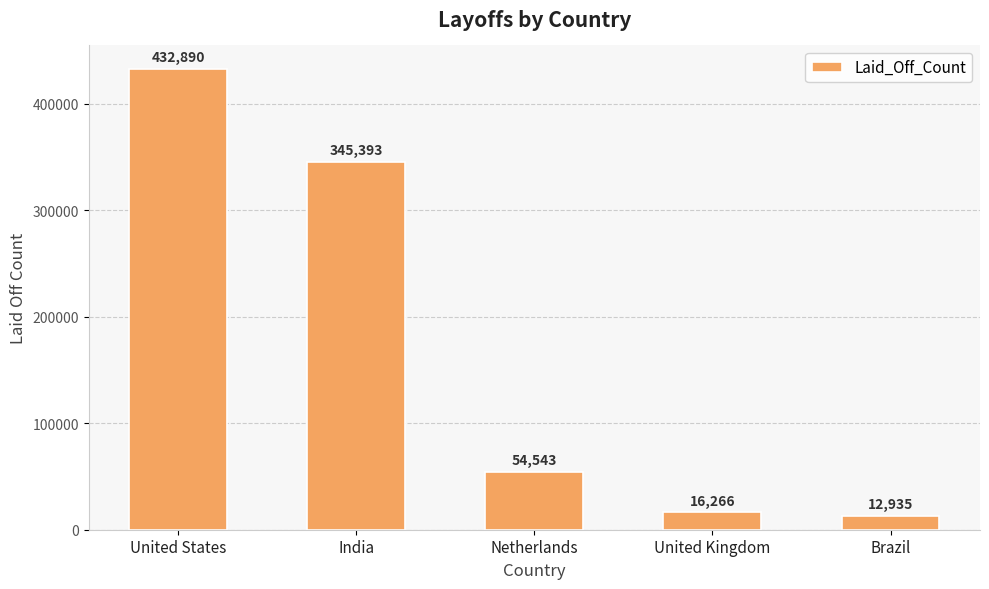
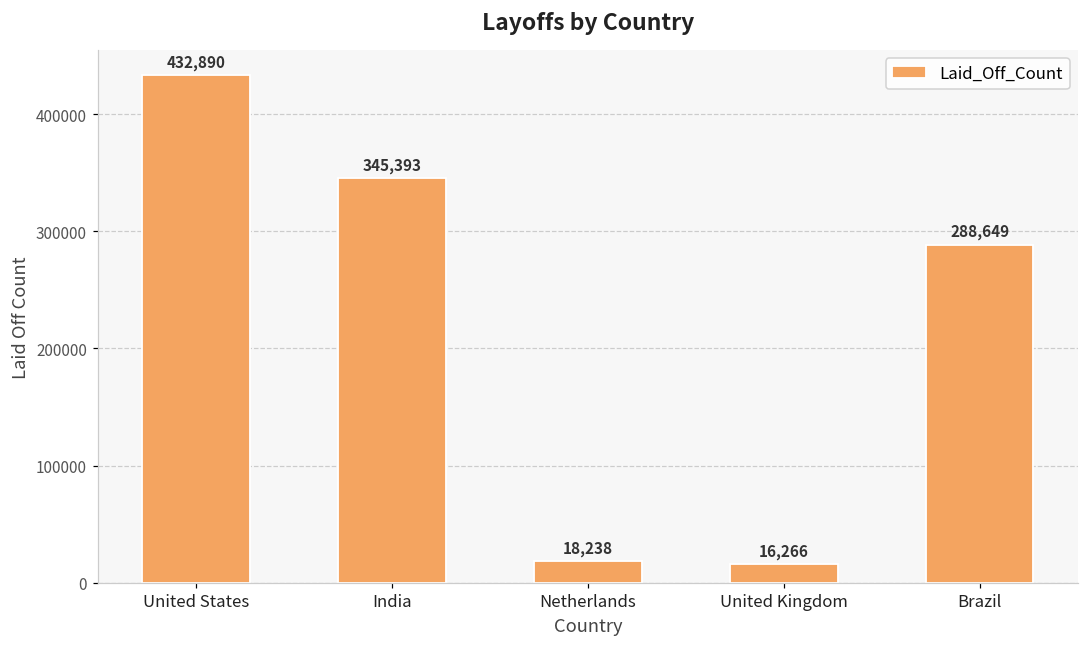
Netherlands: 54,543 -> 18,238
Brazil: 12,935 -> 288,649
